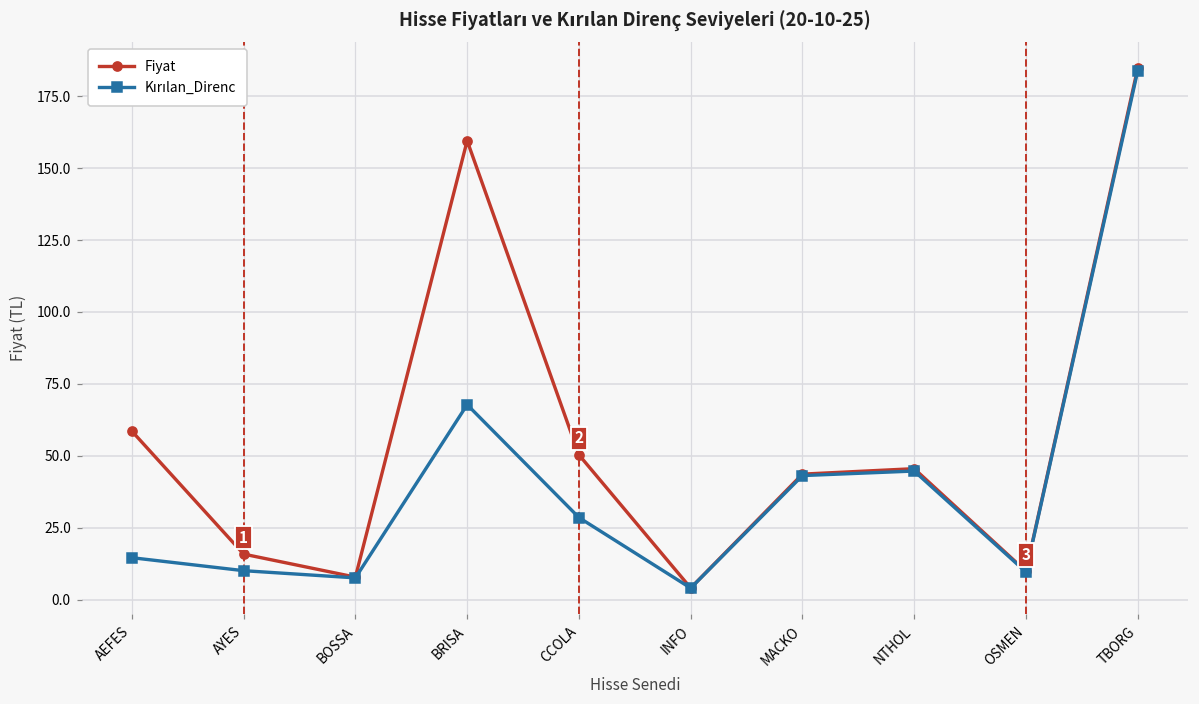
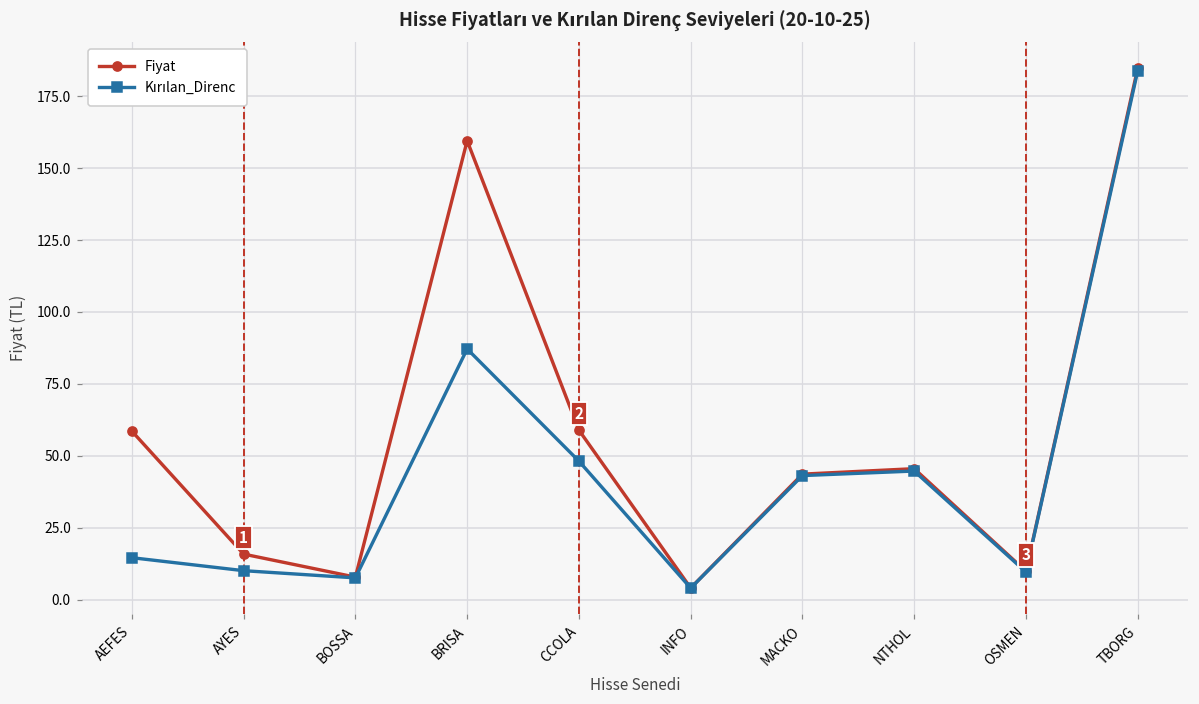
Kırılan_Direnc, BRISA: 68 -> 87
Fiyat, CCOLA: 50 -> 59
Kırılan_Direnc, CCOLA: 29 -> 48
